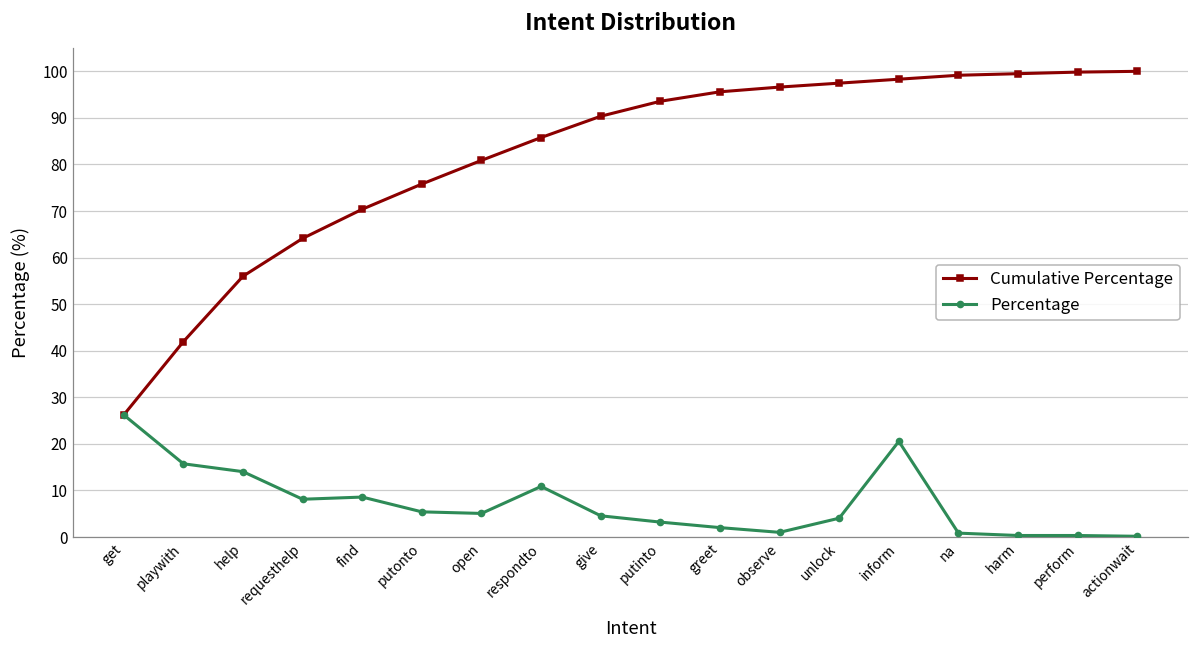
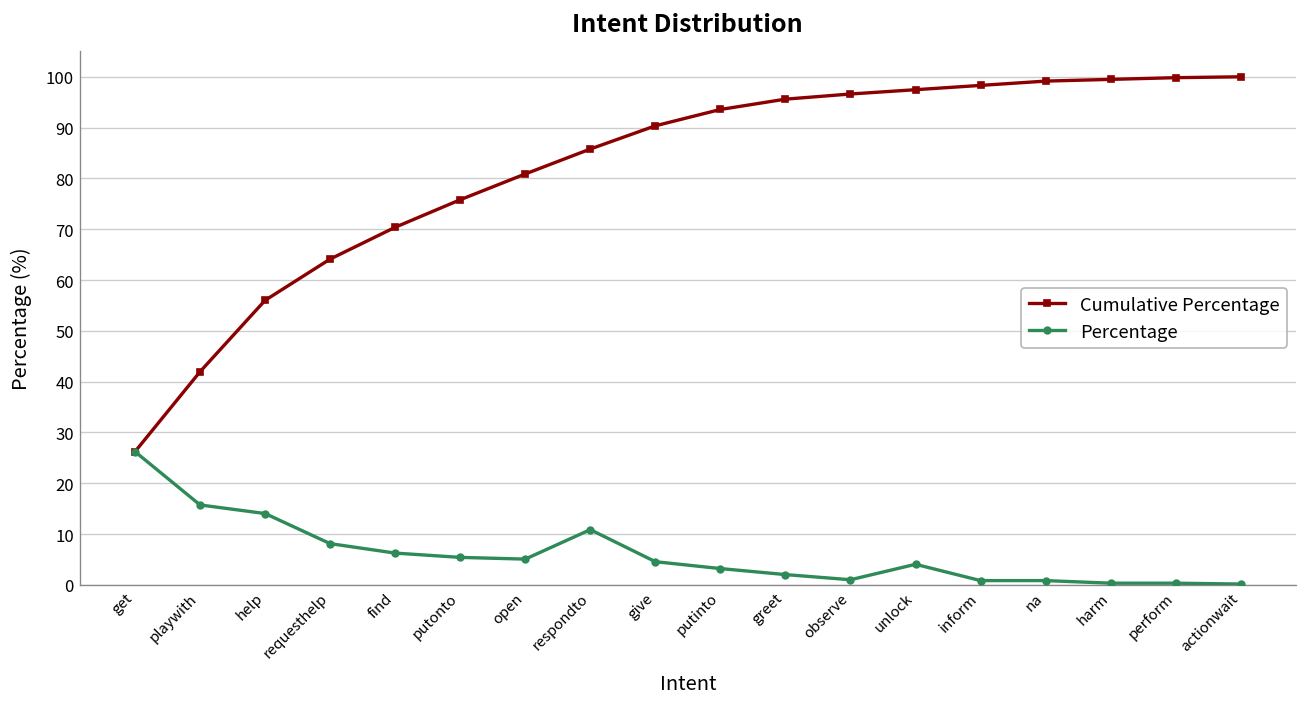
Percentage, find: 9 -> 6
Percentage, inform: 21 -> 1
